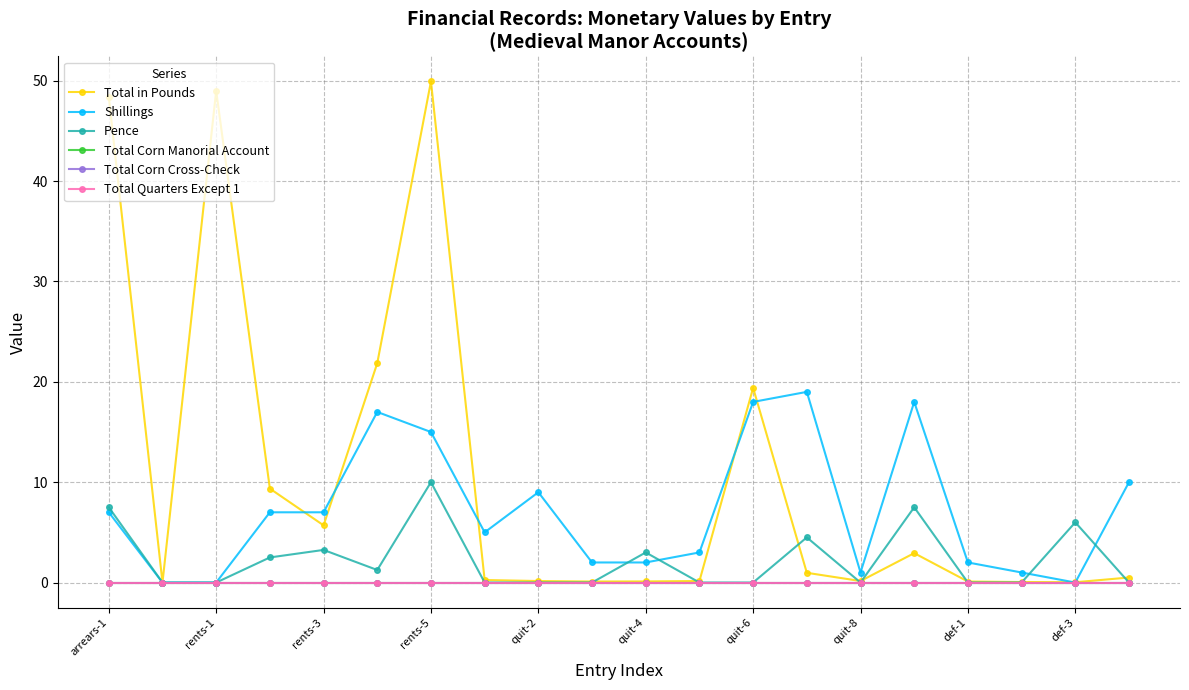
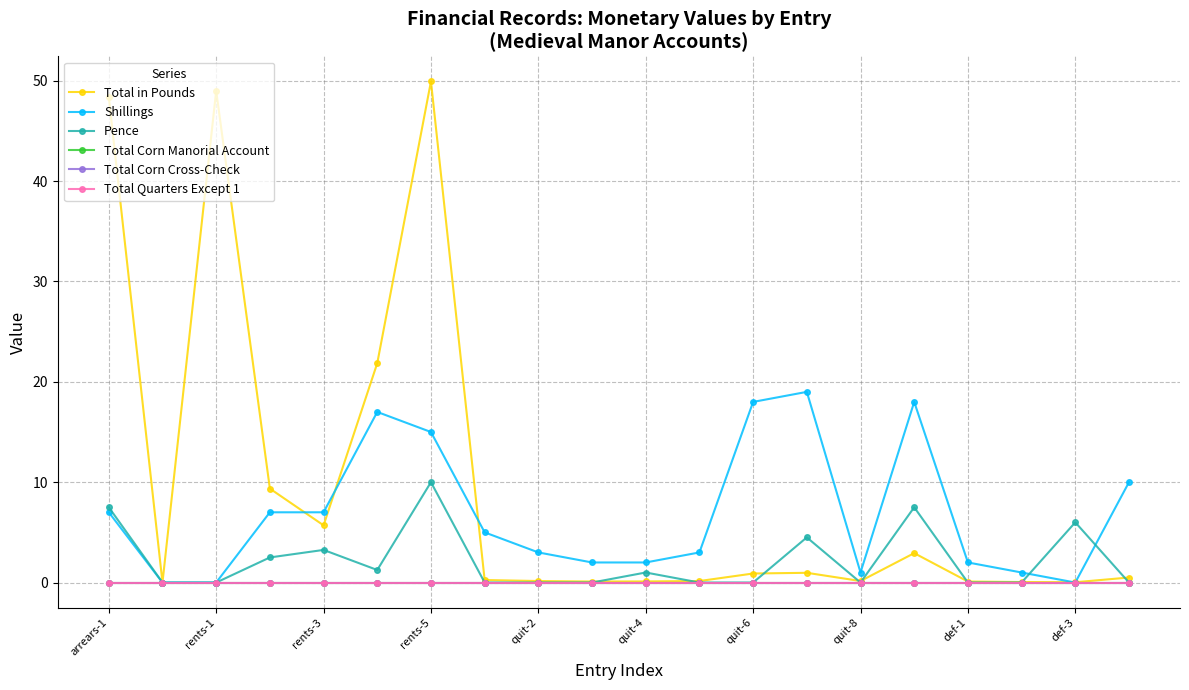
Shillings, quit-2: 9 -> 3
Pence, quit-4: 3 -> 1
Total in Pounds, quit-6: 19.4 -> 0.9
